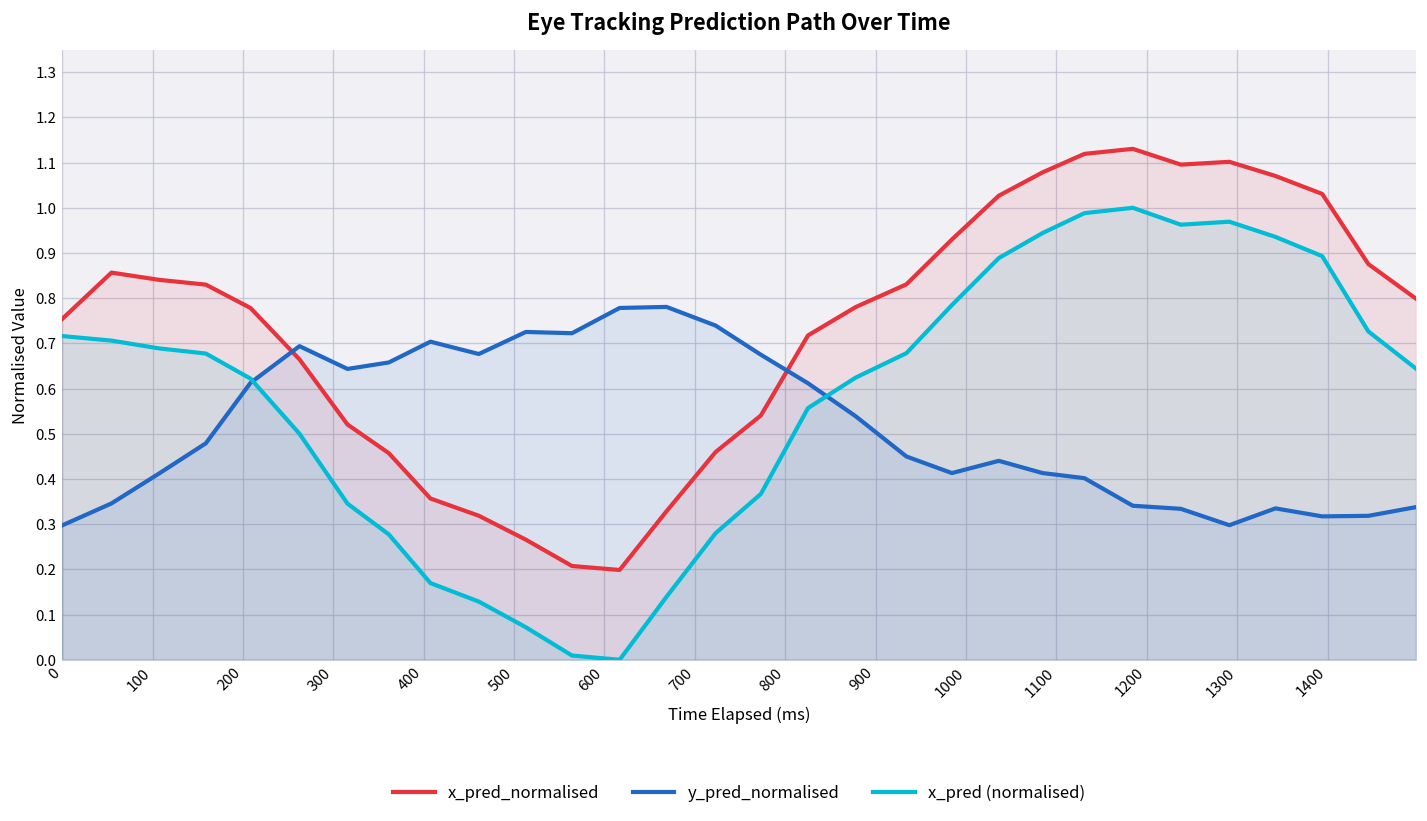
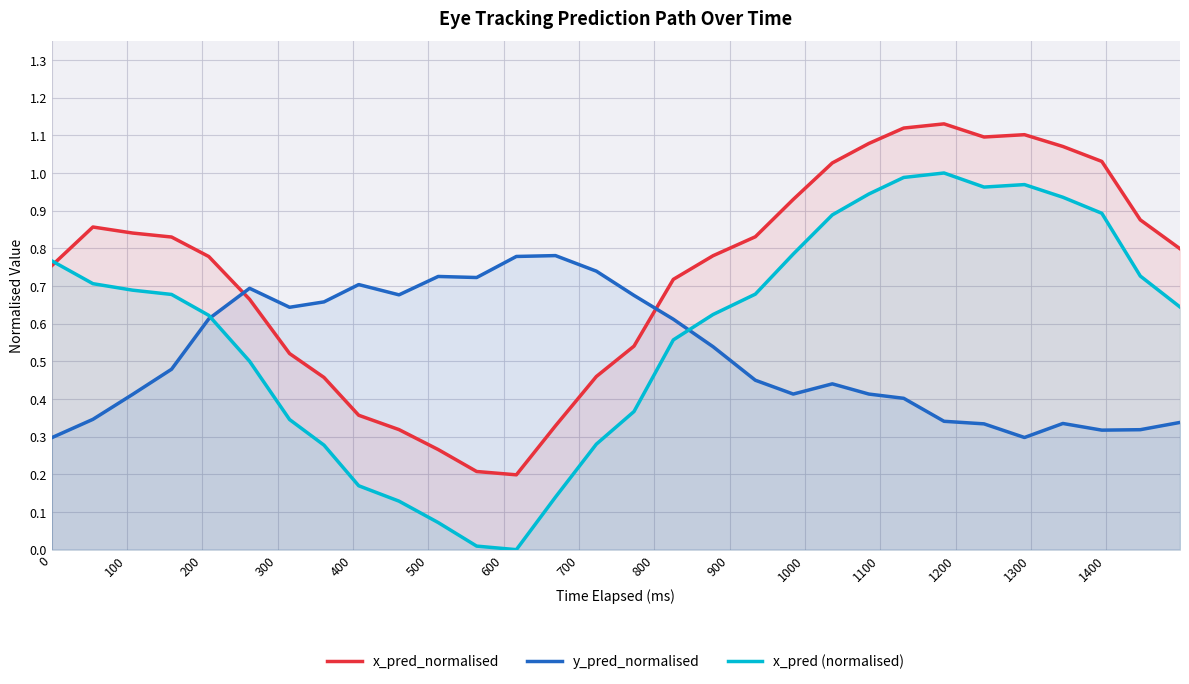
x_pred (normalised), 0: 0.72 -> 0.77
